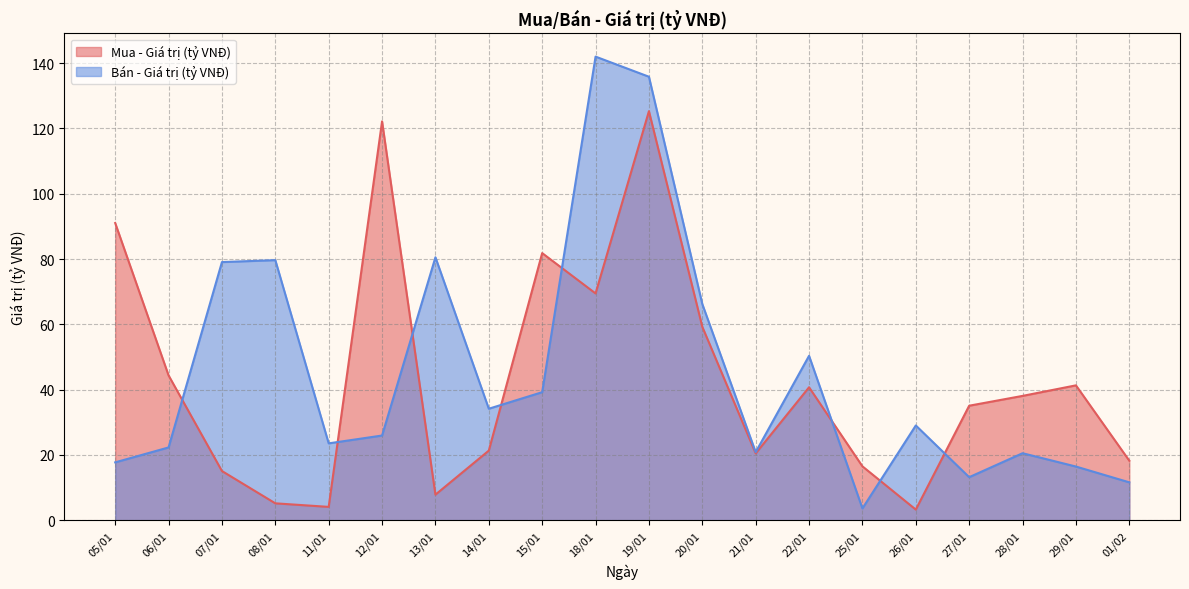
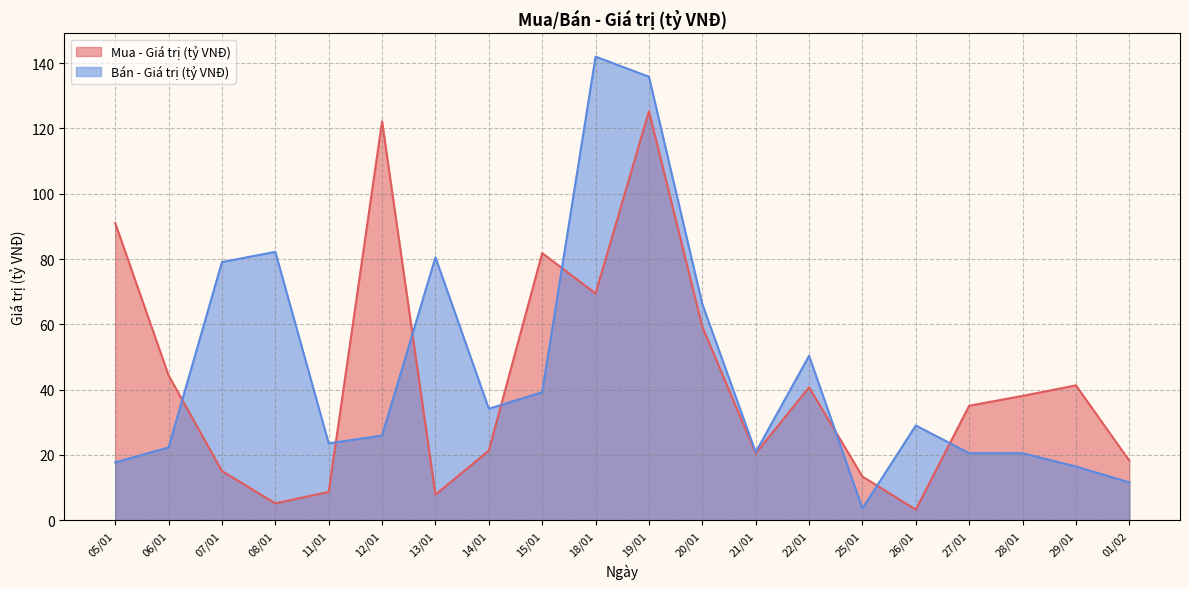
Bán - Giá trị (tỷ VNĐ), 08/01: 80 -> 82
Mua - Giá trị (tỷ VNĐ), 11/01: 4 -> 9
Mua - Giá trị (tỷ VNĐ), 25/01: 16 -> 13
Bán - Giá trị (tỷ VNĐ), 27/01: 13 -> 21
